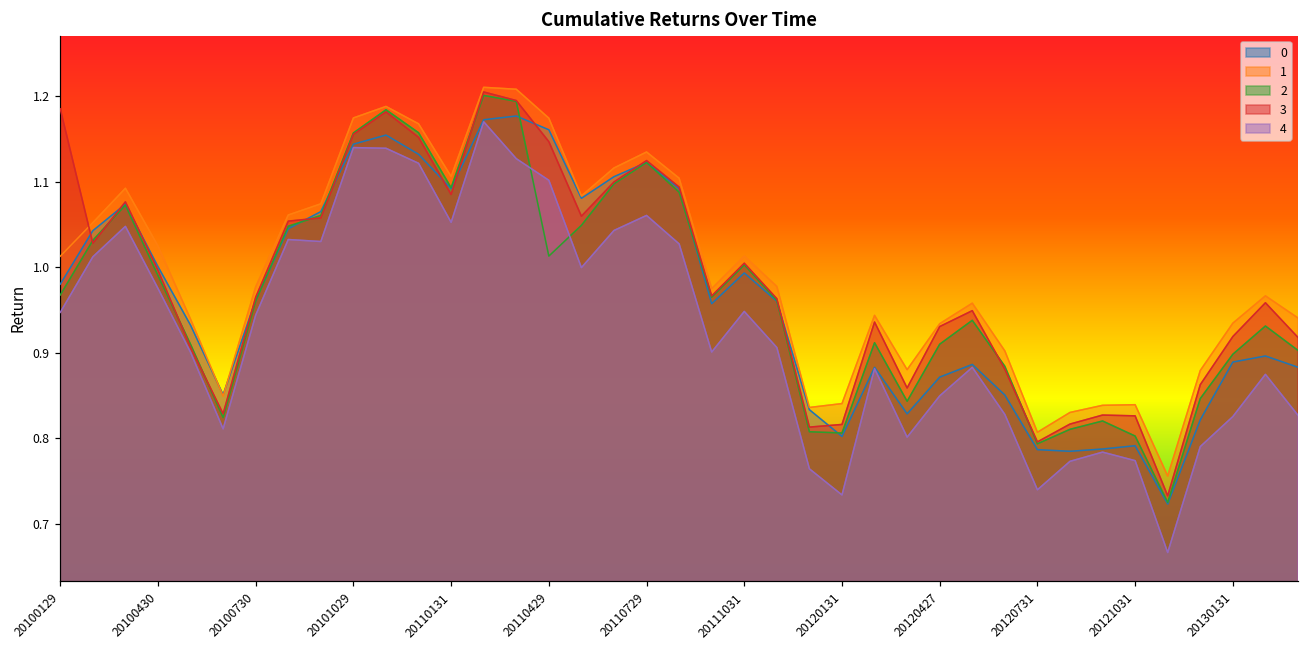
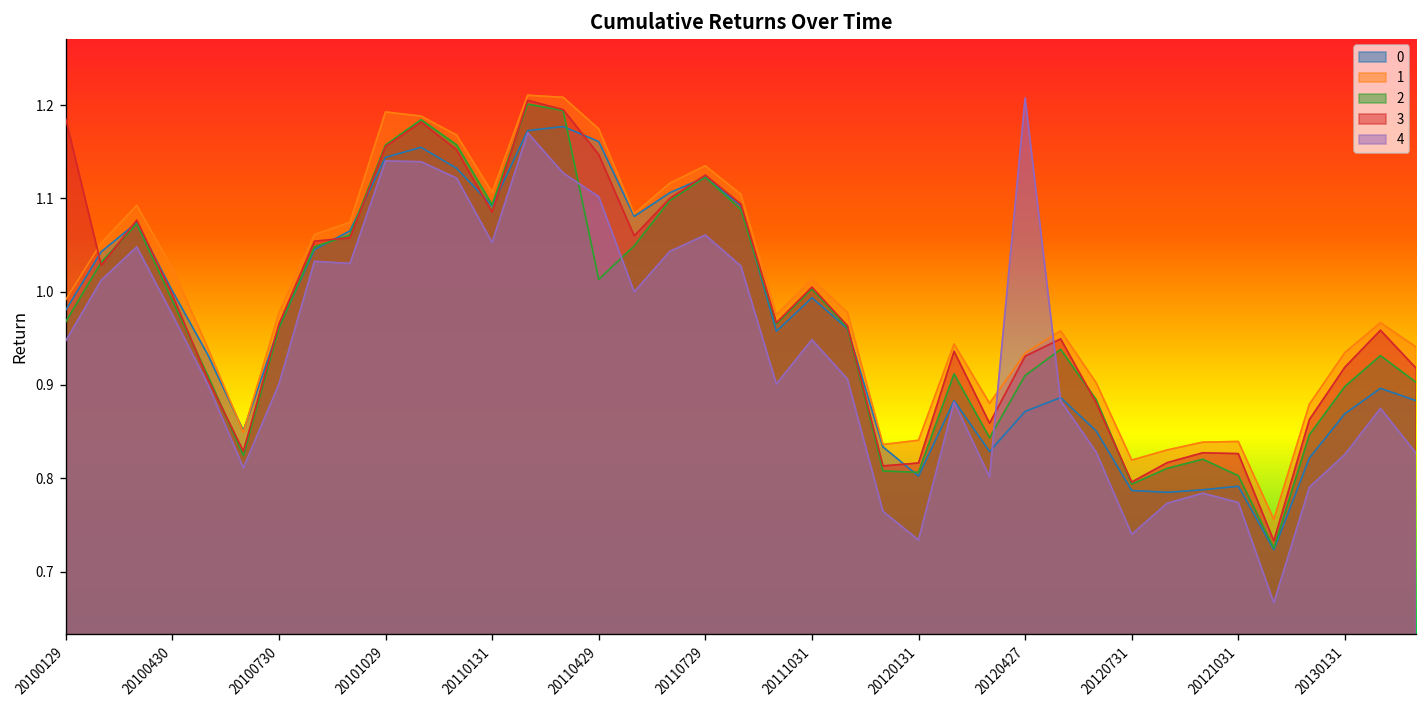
1, 20100129: 1.01 -> 0.99
4, 20100730: 0.94 -> 0.90
1, 20101029: 1.17 -> 1.19
4, 20120427: 0.85 -> 1.21
1, 20120731: 0.81 -> 0.82
0, 20130131: 0.89 -> 0.87
